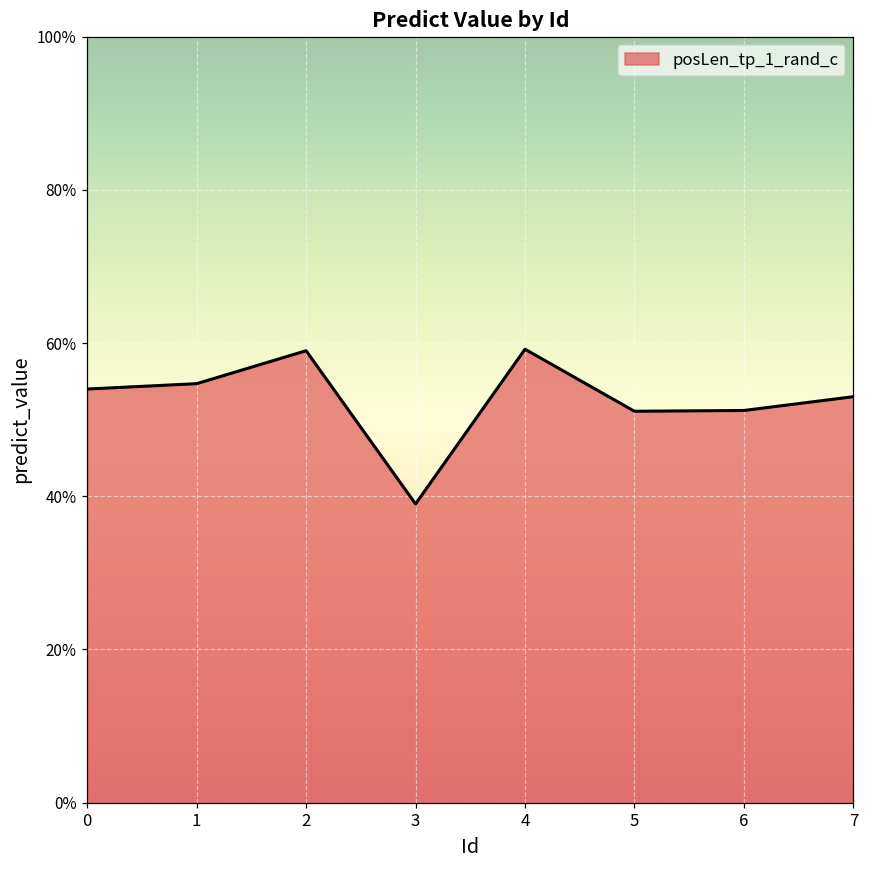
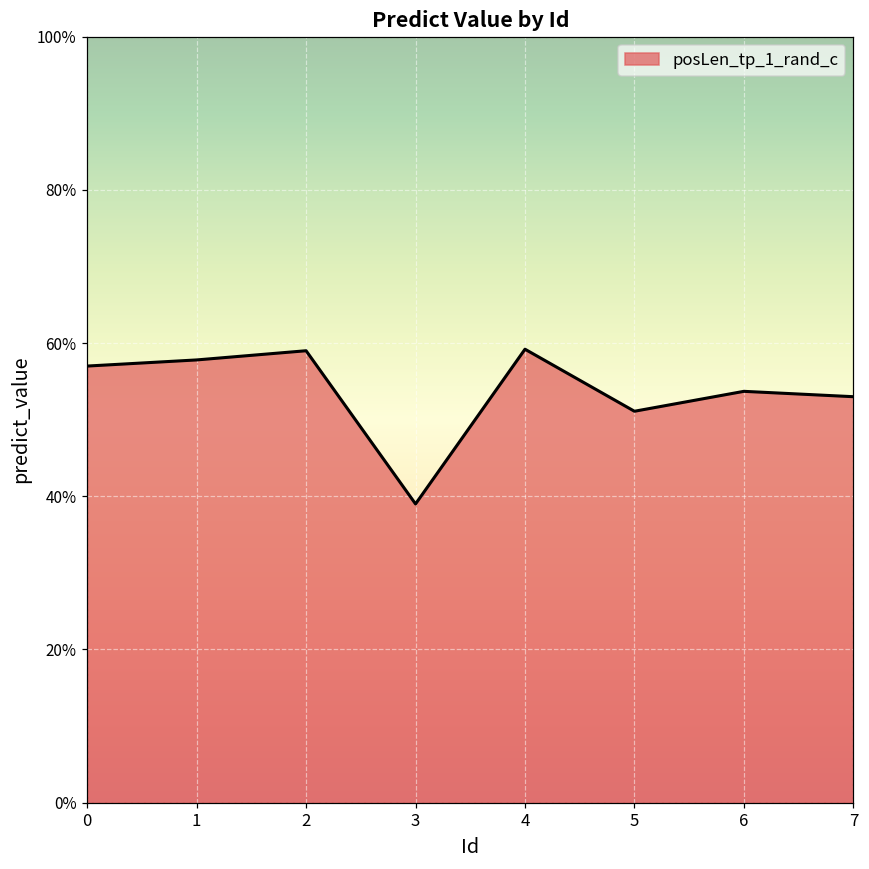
0: 54% -> 57%
1: 55% -> 58%
6: 51% -> 54%
